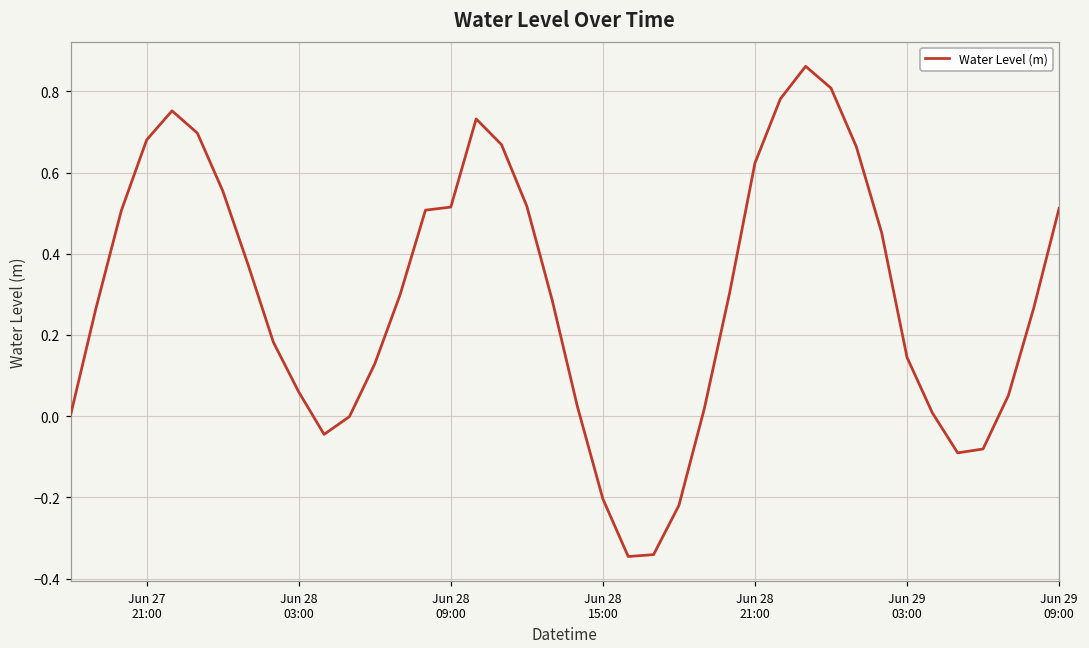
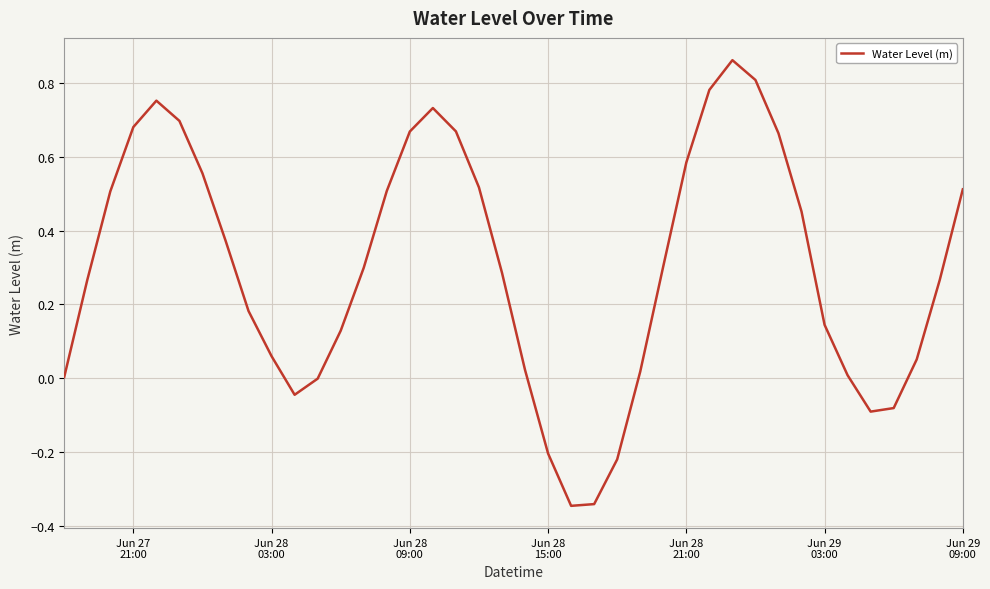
Jun 28 09:00: 0.52 -> 0.67
Jun 28 21:00: 0.62 -> 0.58
